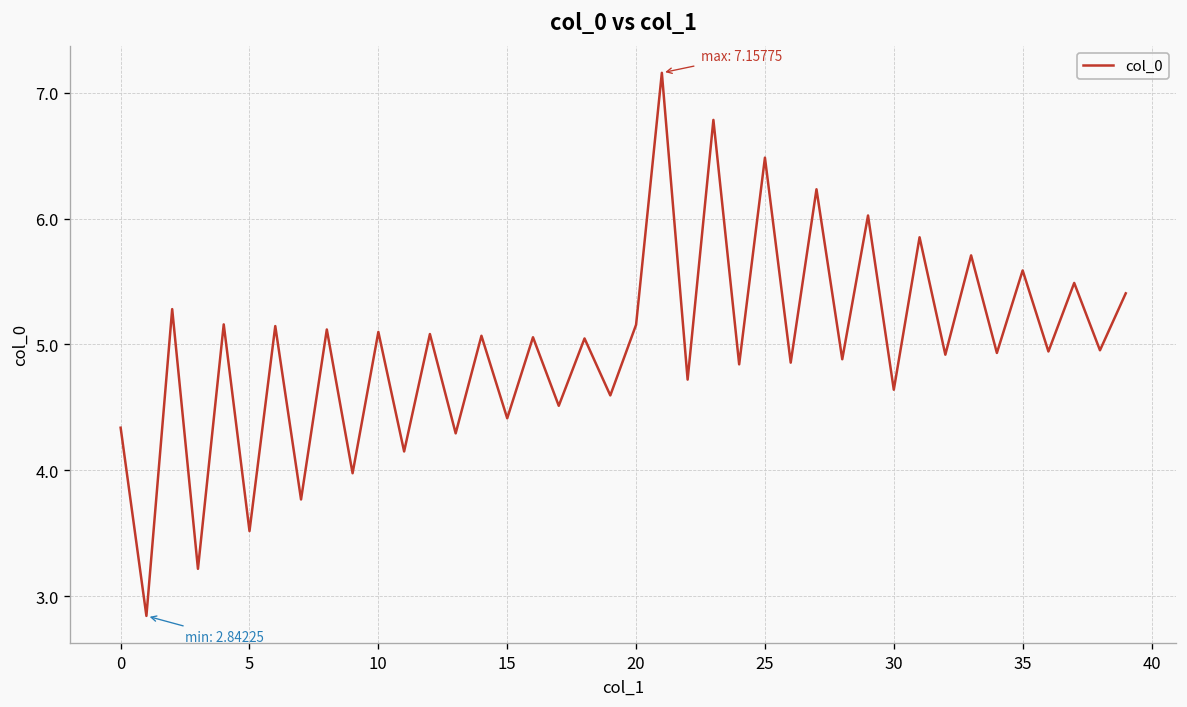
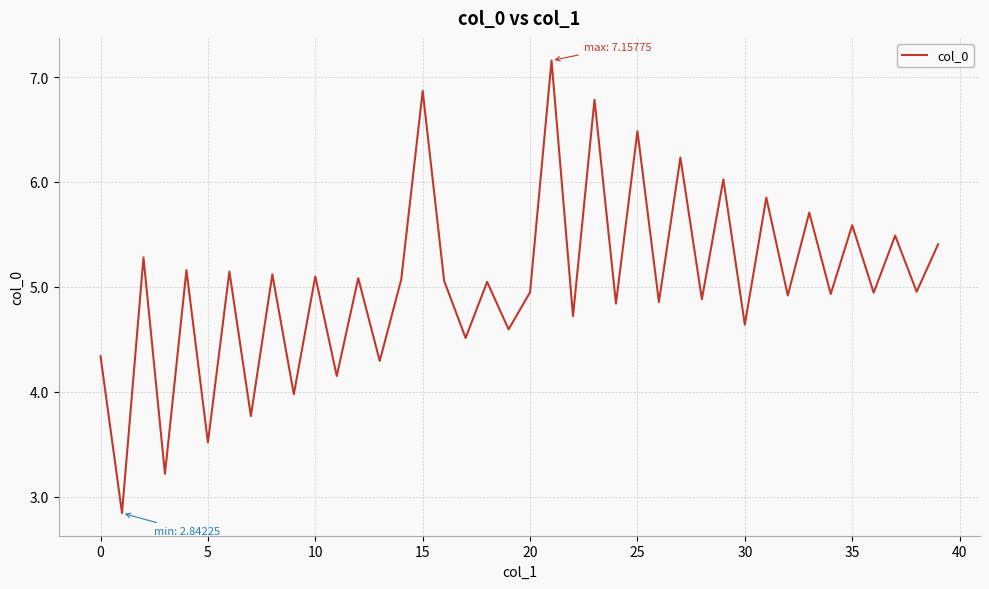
15: 4.41 -> 6.87
20: 5.16 -> 4.95
